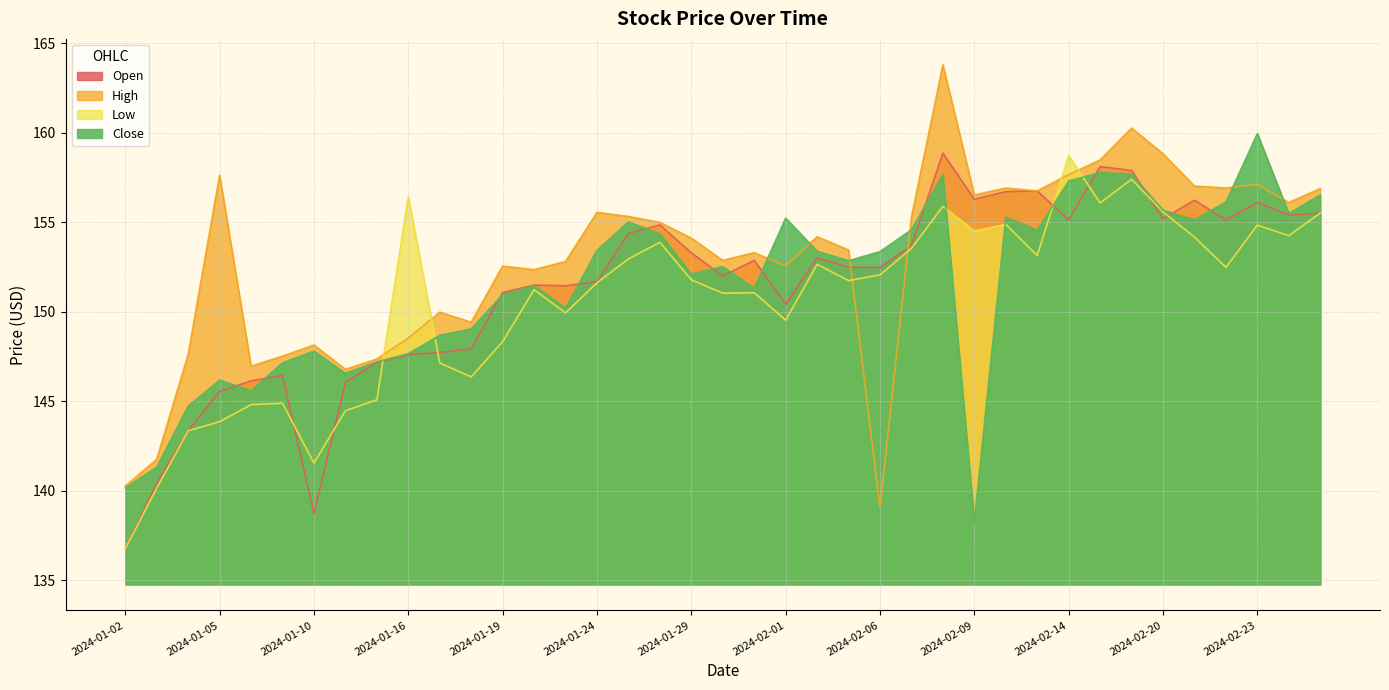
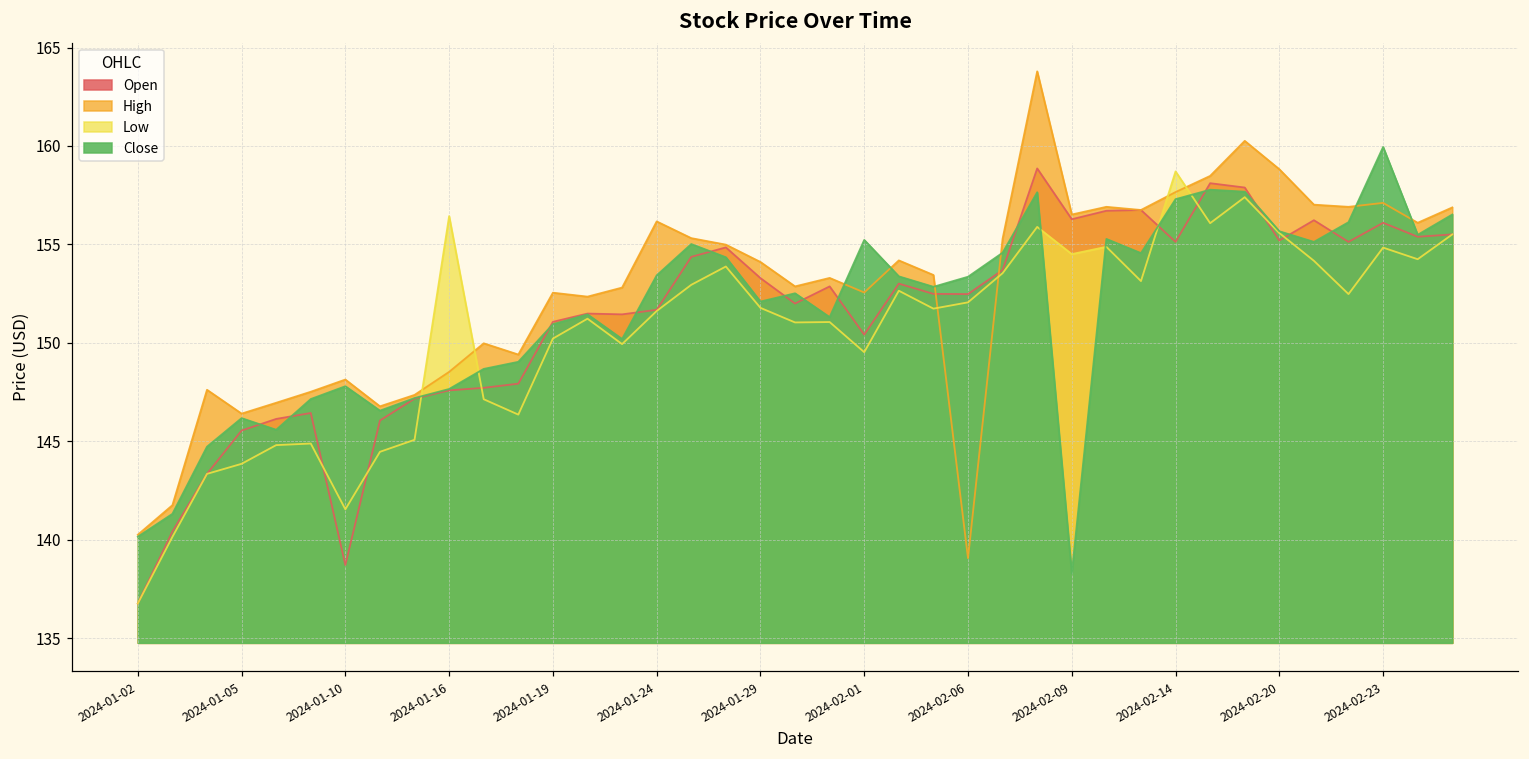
High, 2024-01-05: 157.6 -> 146.4
Low, 2024-01-19: 148.3 -> 150.2
High, 2024-01-24: 155.6 -> 156.2
